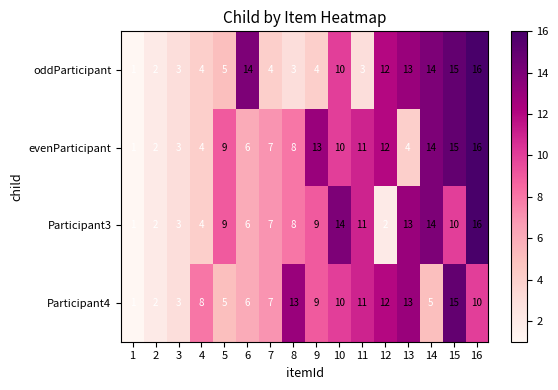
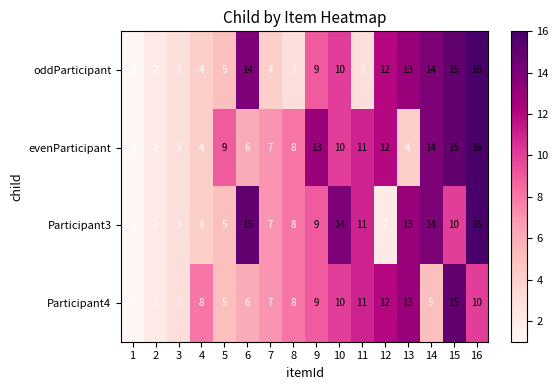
oddParticipant, 9: 4 -> 9
Participant3, 5: 9 -> 5
Participant3, 6: 6 -> 15
Participant4, 8: 13 -> 8
